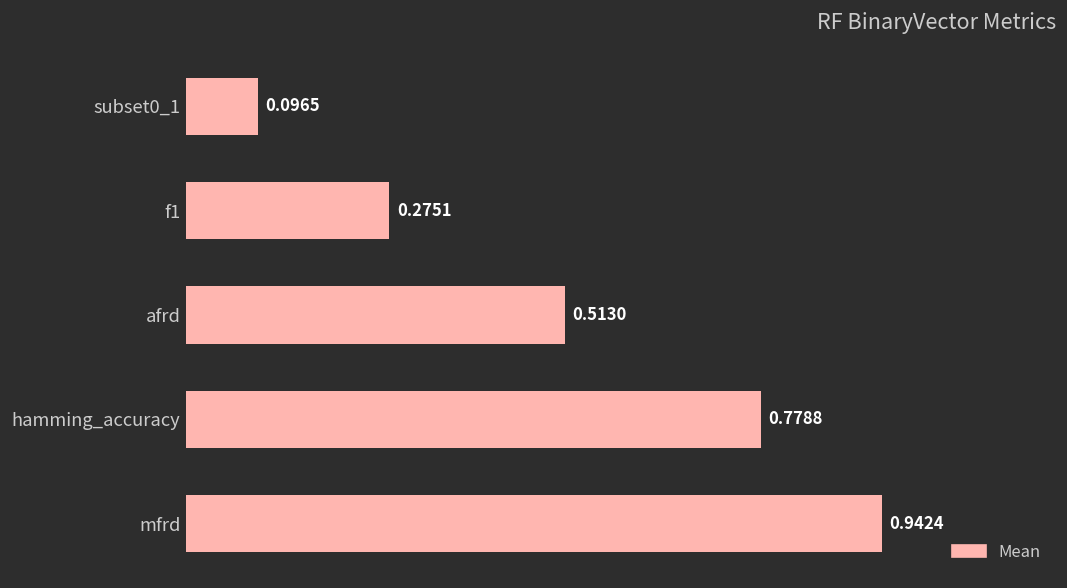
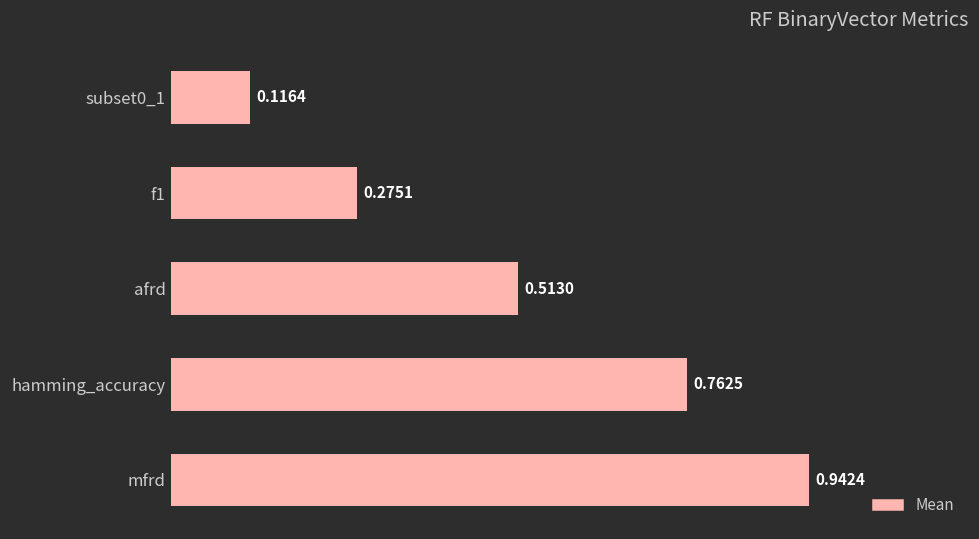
subset0_1: 0.0965 -> 0.1164
hamming_accuracy: 0.7788 -> 0.7625
